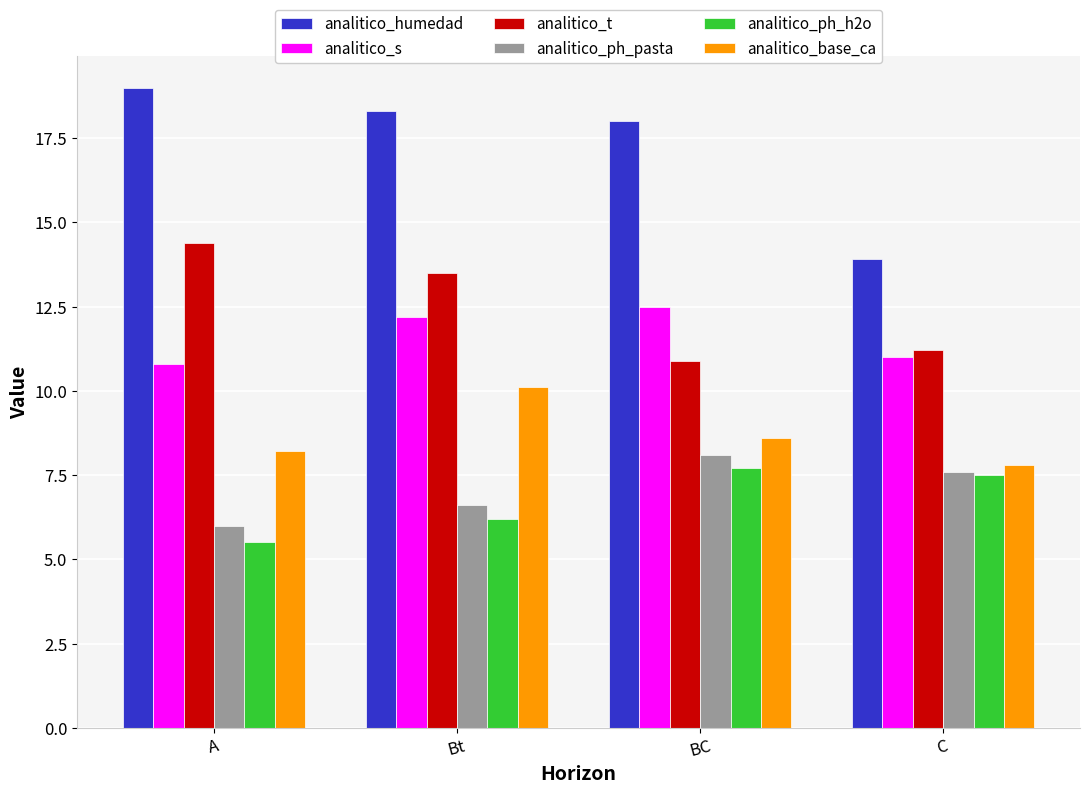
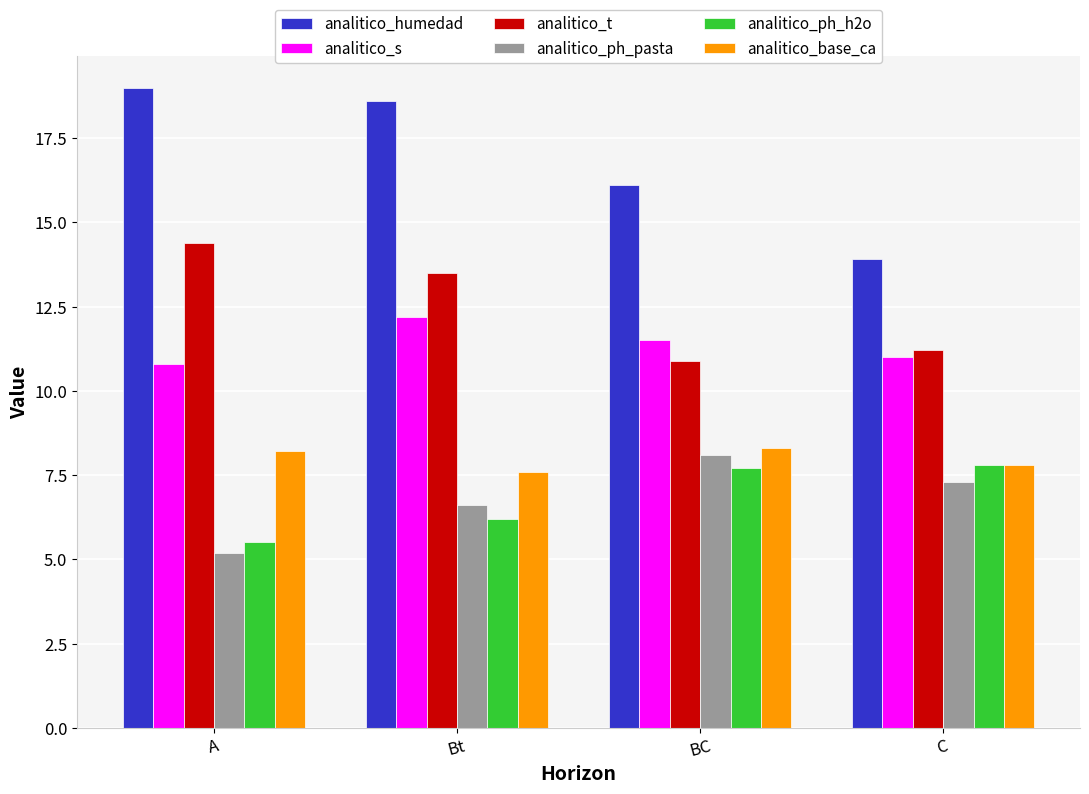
analitico_ph_pasta, A: 6.0 -> 5.2
analitico_humedad, Bt: 18.3 -> 18.6
analitico_base_ca, Bt: 10.1 -> 7.6
analitico_humedad, BC: 18.0 -> 16.1
analitico_s, BC: 12.5 -> 11.5
analitico_base_ca, BC: 8.6 -> 8.3
analitico_ph_pasta, C: 7.6 -> 7.3
analitico_ph_h2o, C: 7.5 -> 7.8
